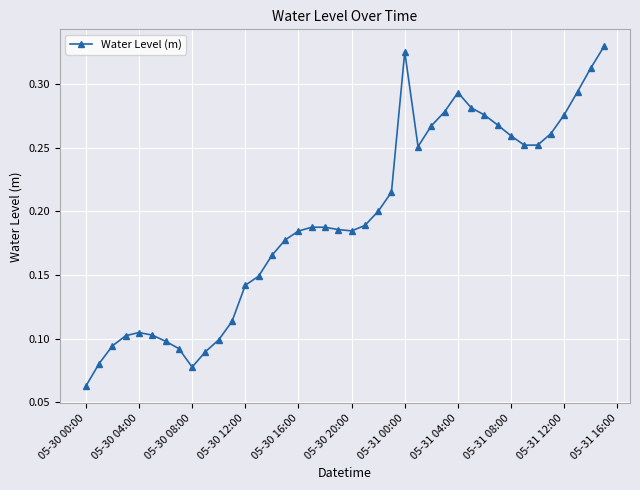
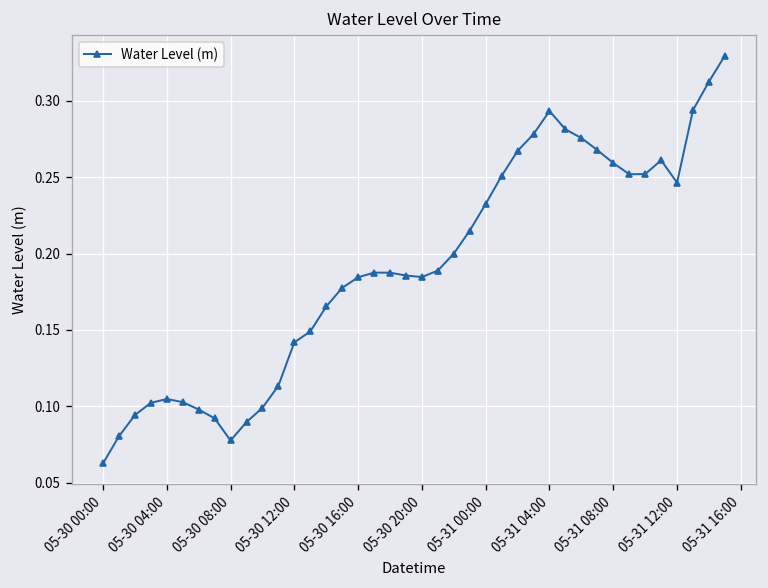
05-31 00:00: 0.325 -> 0.233
05-31 12:00: 0.276 -> 0.246
